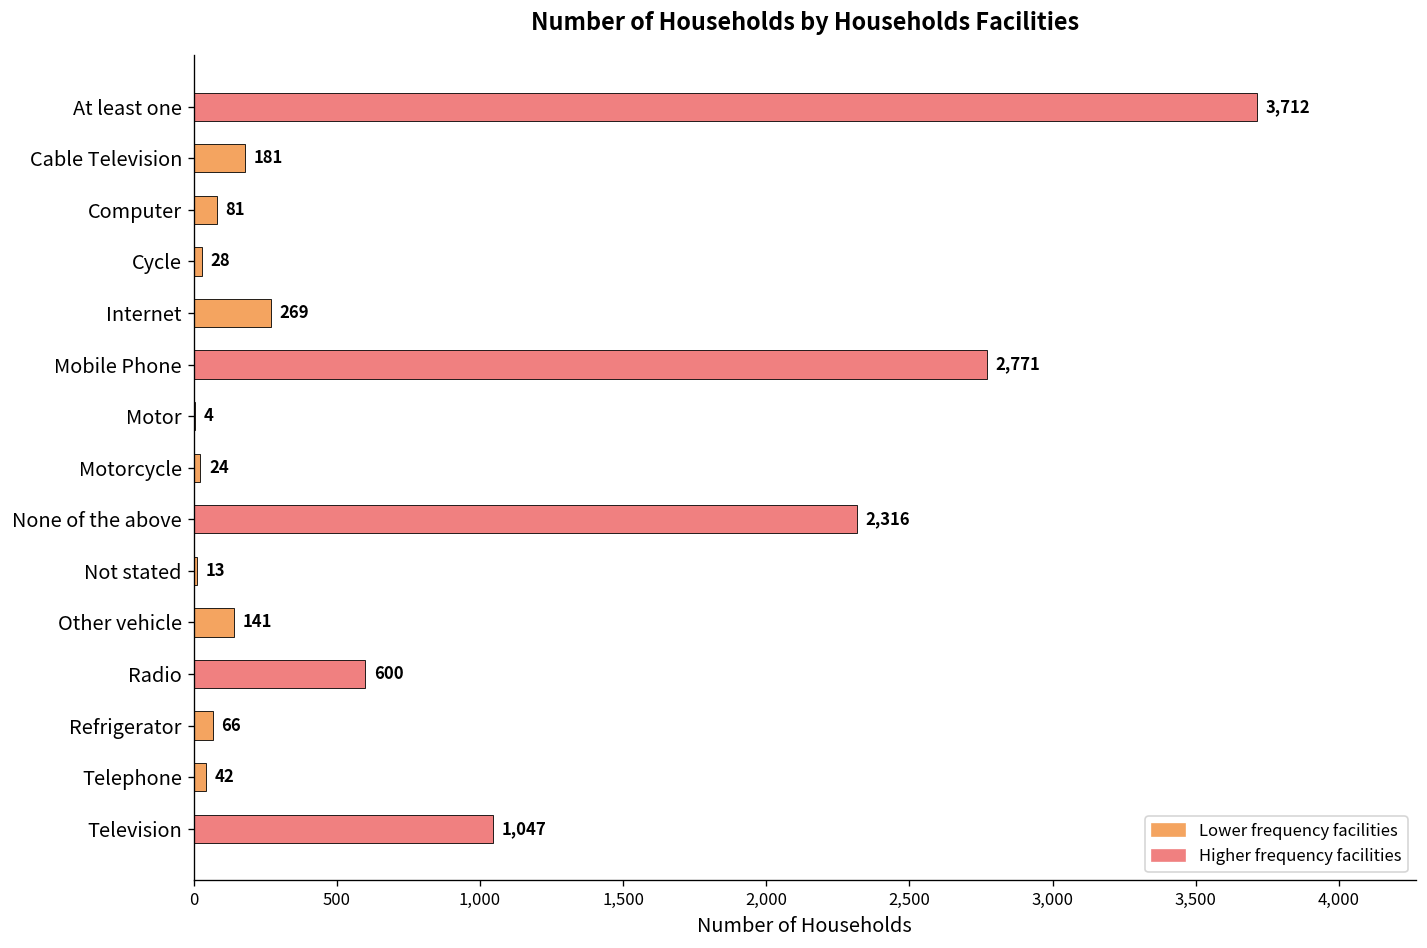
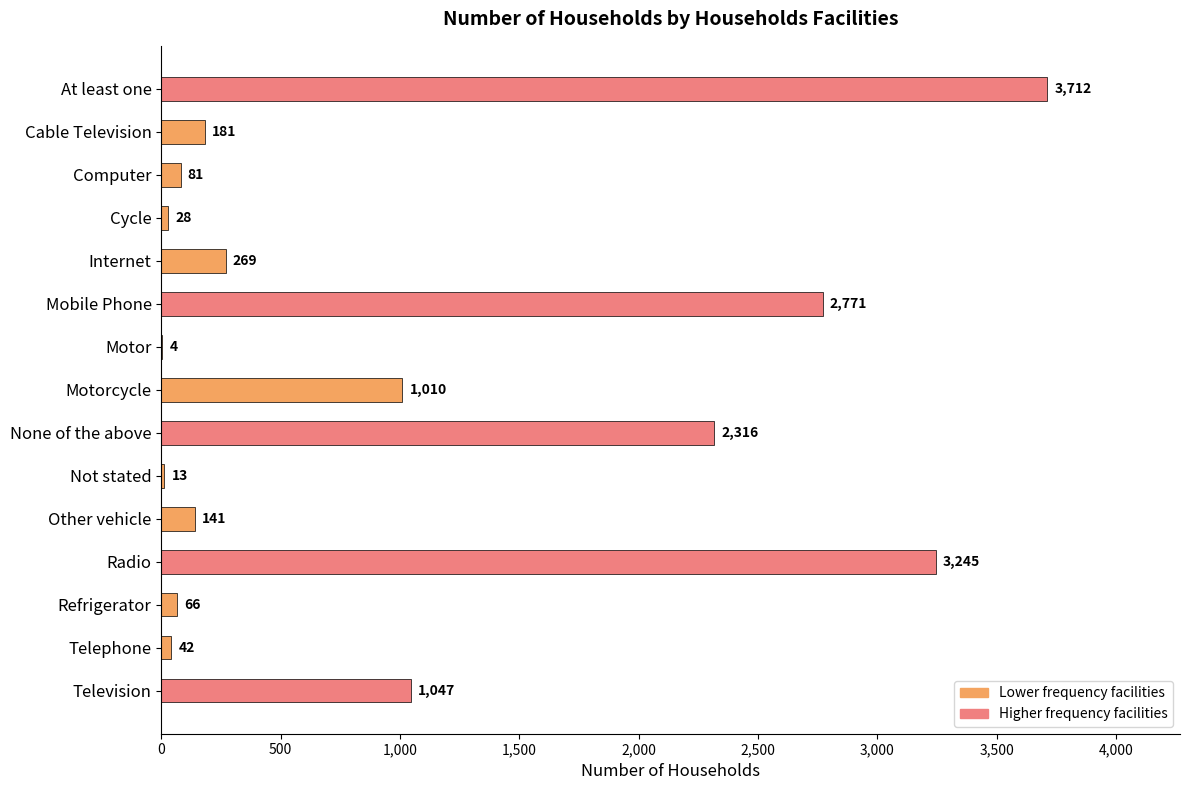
Motorcycle: 24 -> 1,010
Radio: 600 -> 3,245
